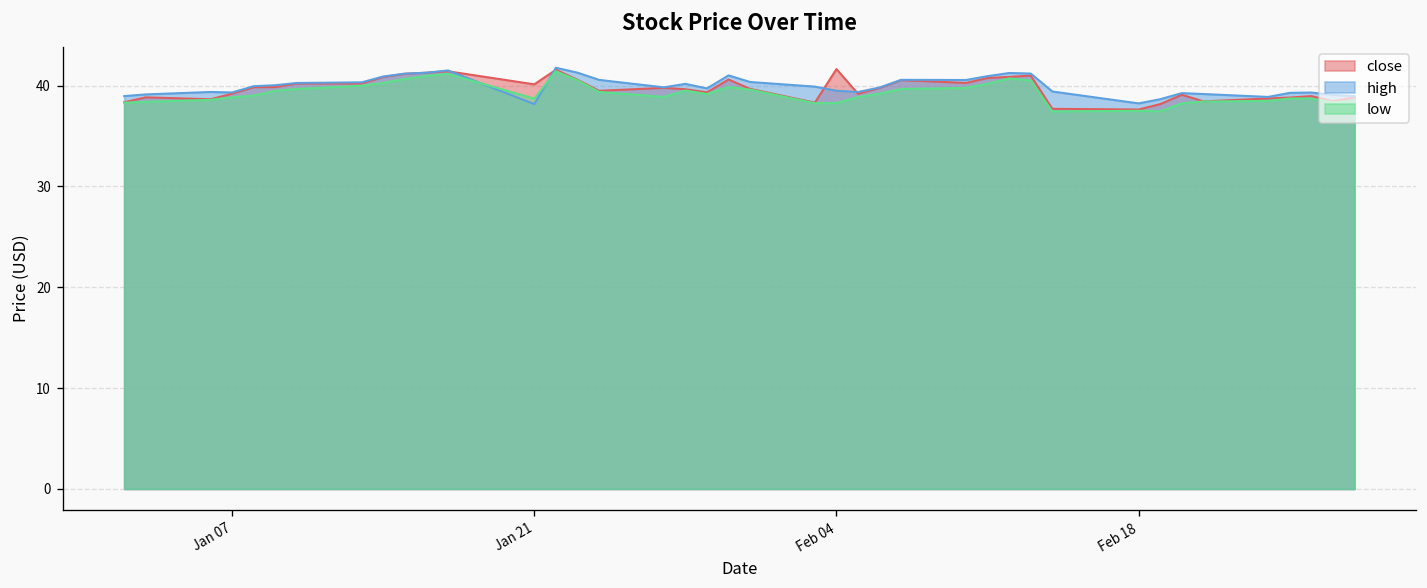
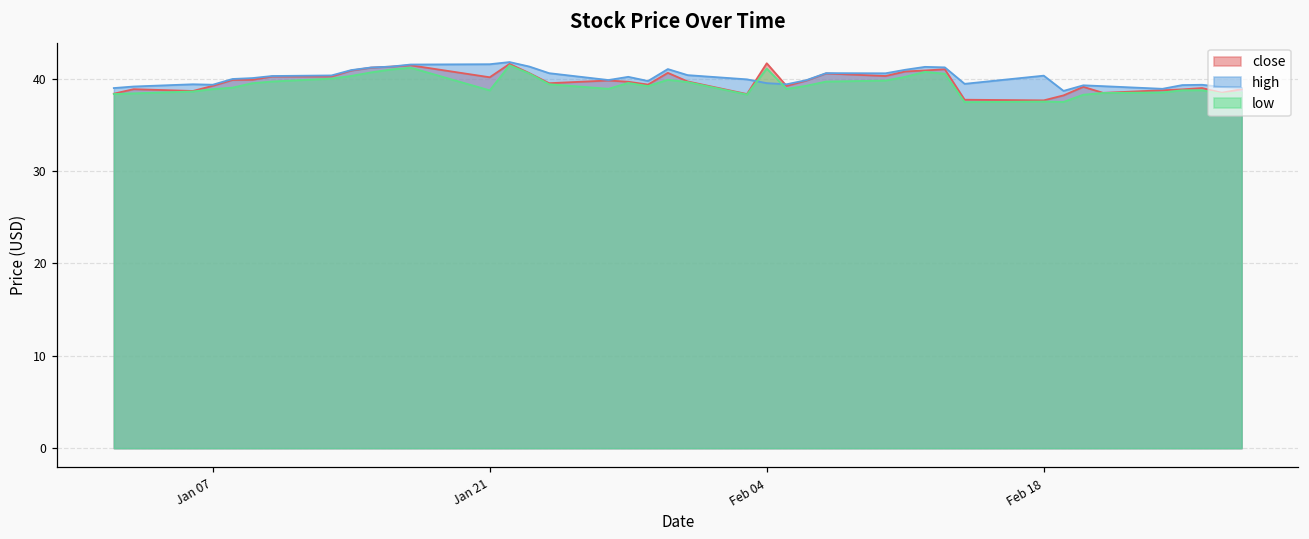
high, Jan 21: 38 -> 42
low, Feb 04: 38 -> 41
high, Feb 18: 38 -> 40
